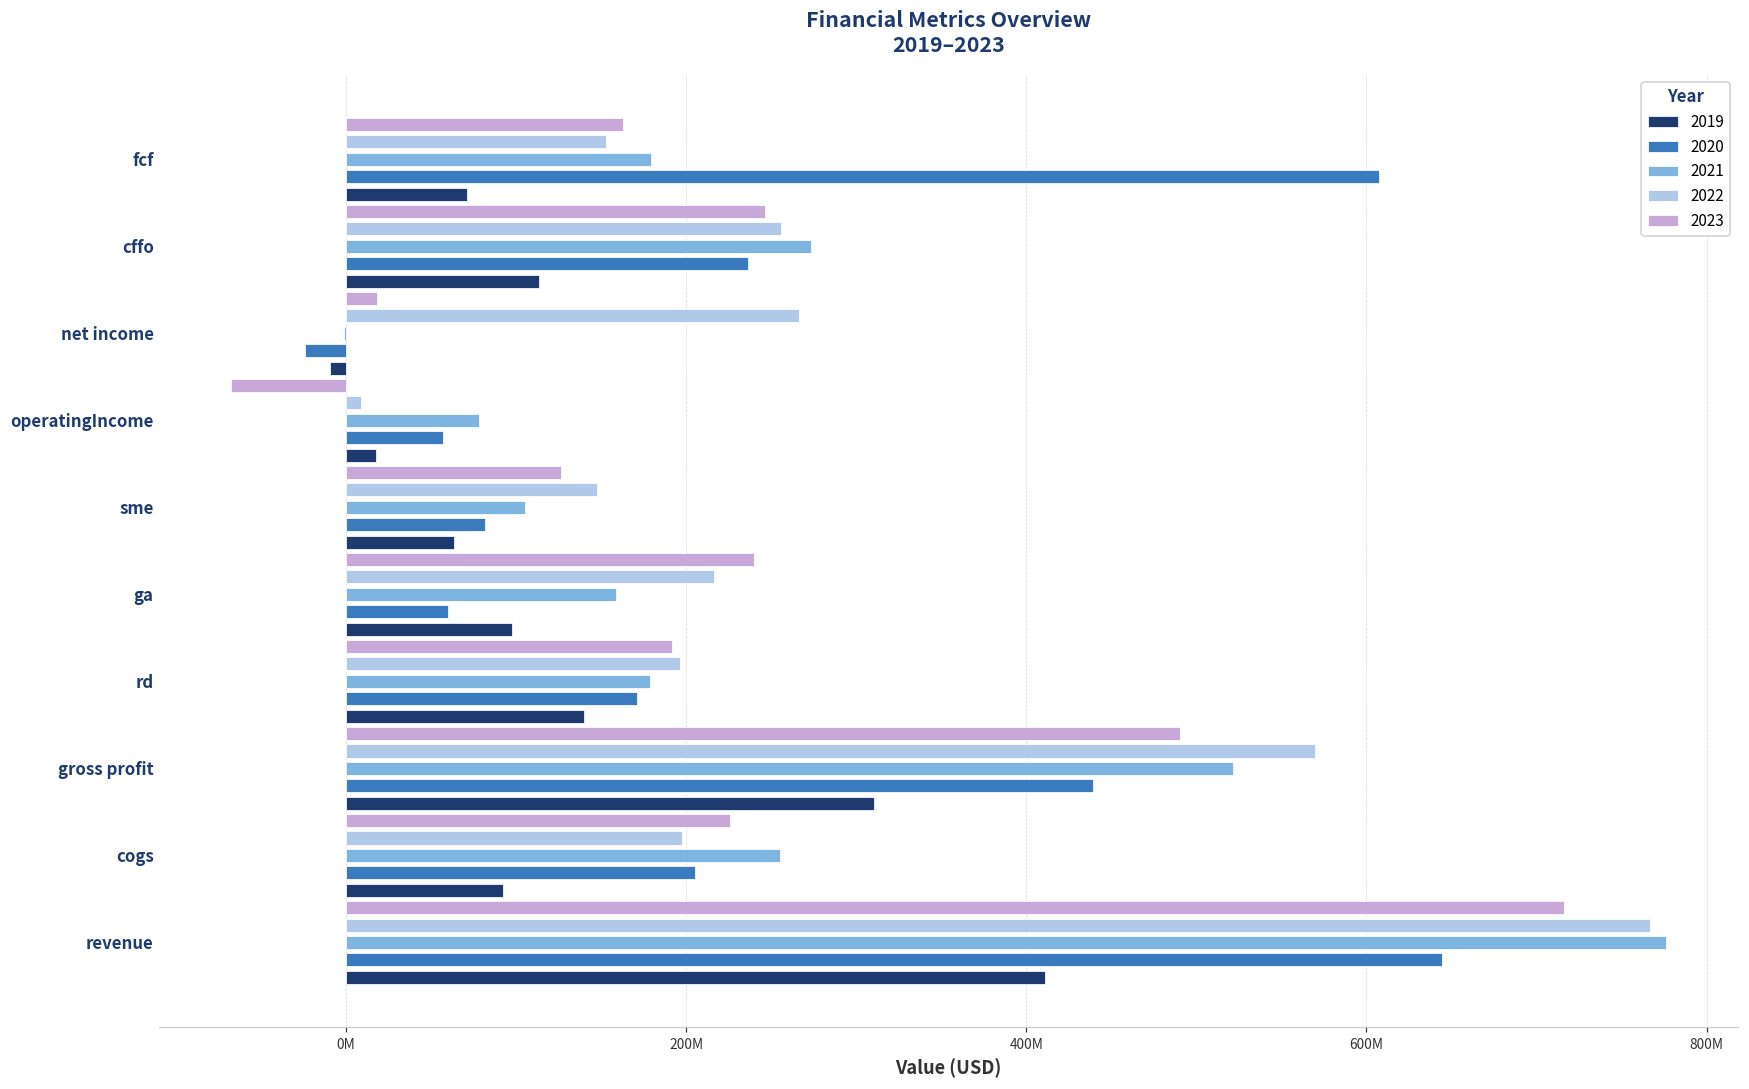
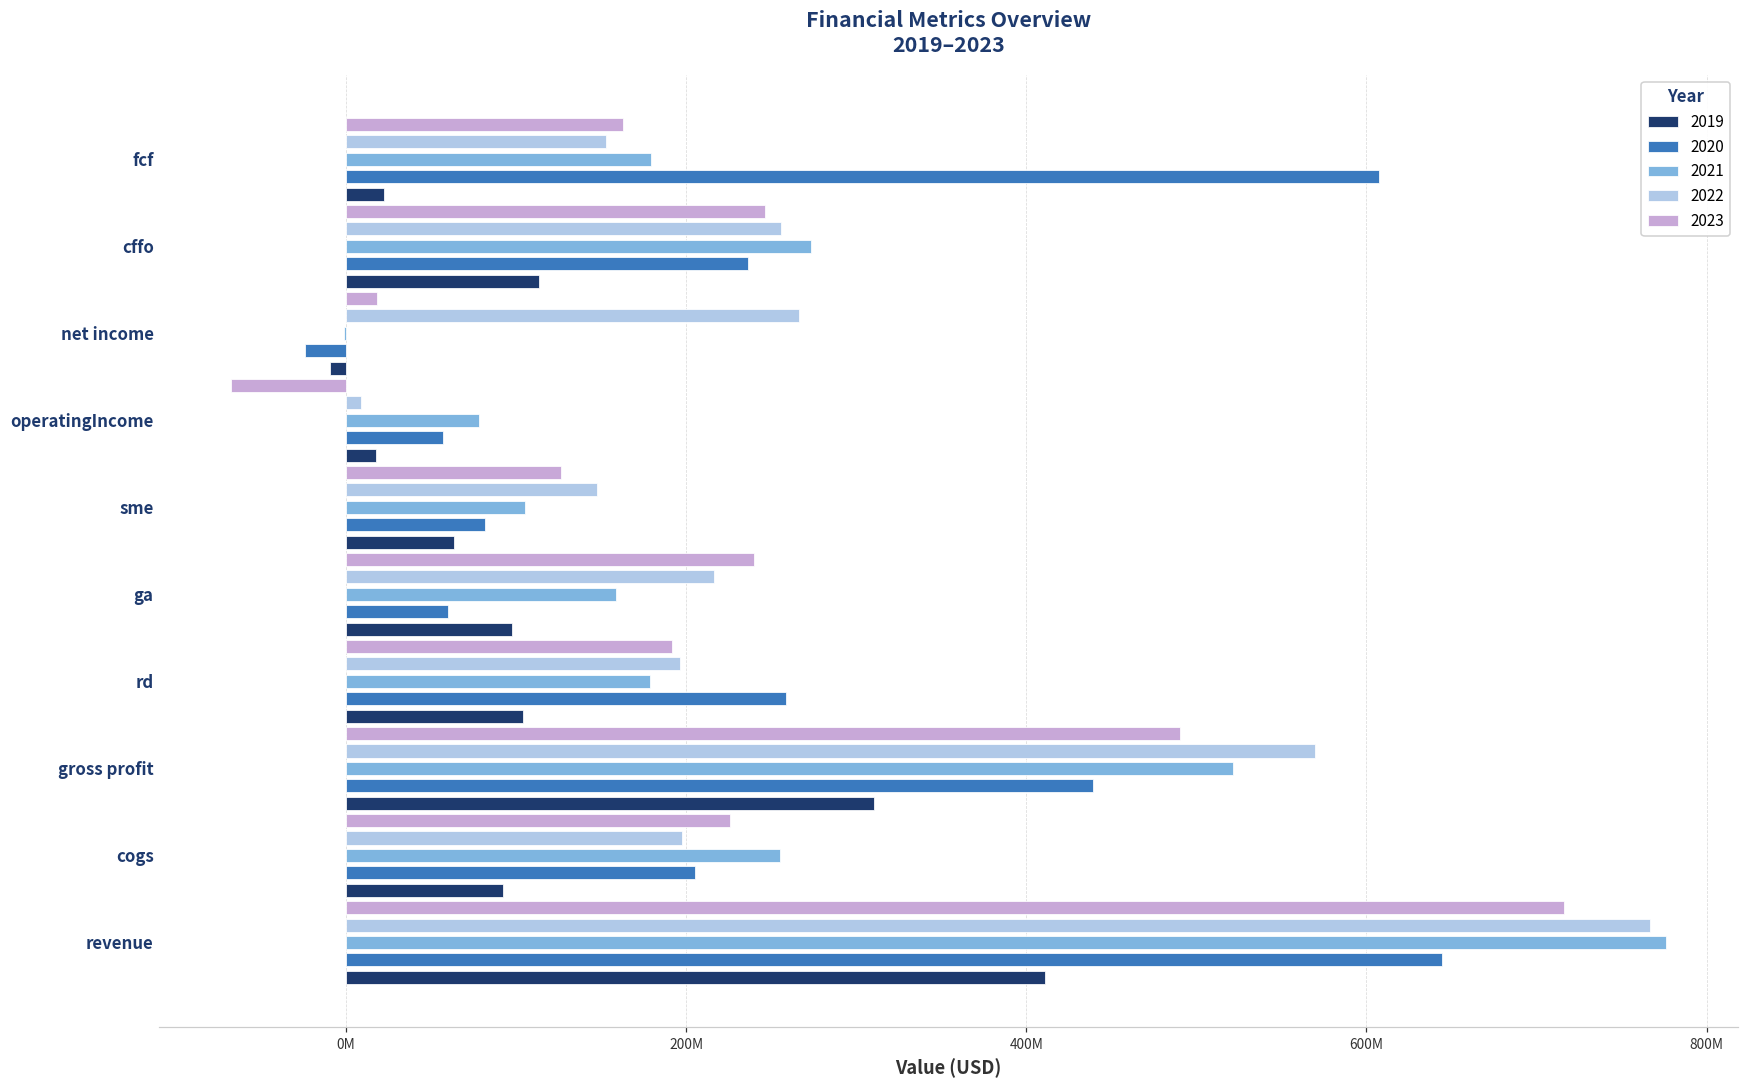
2019, fcf: 71000000 -> 22000000
2020, rd: 171000000 -> 259000000
2019, rd: 140000000 -> 104000000
